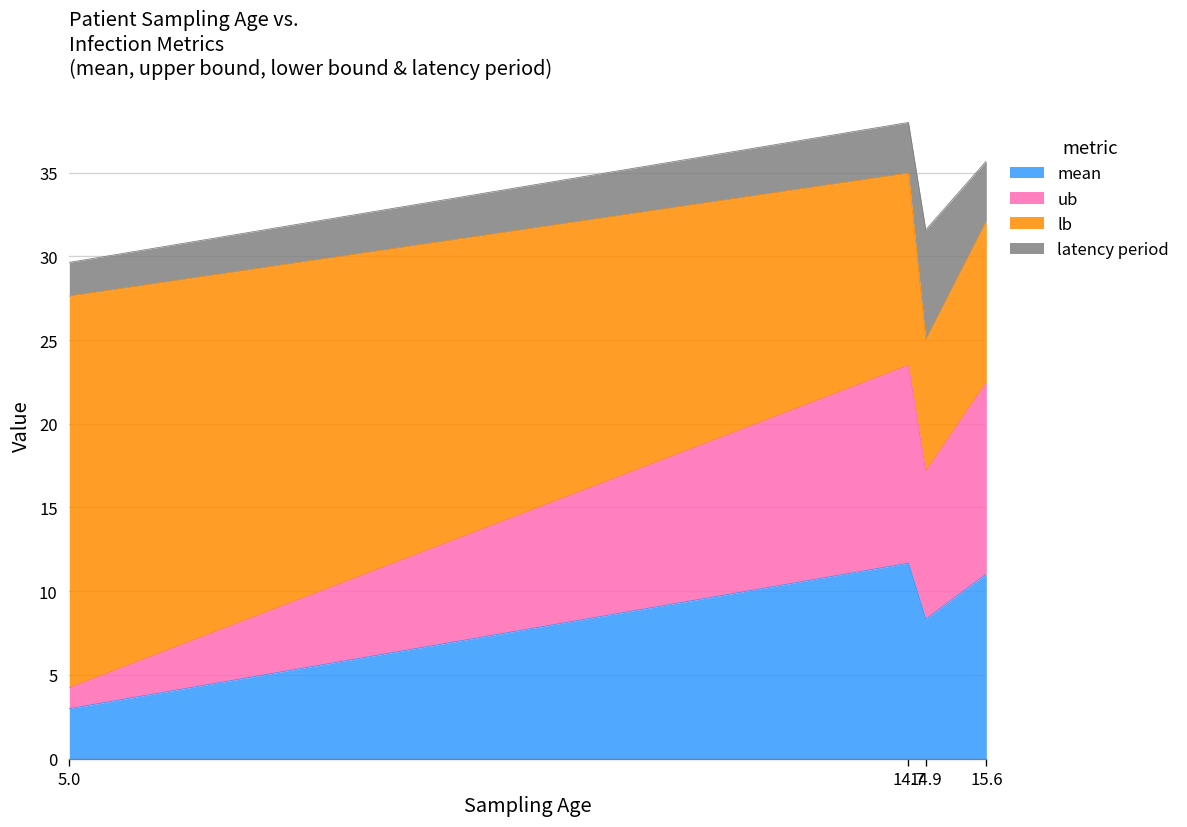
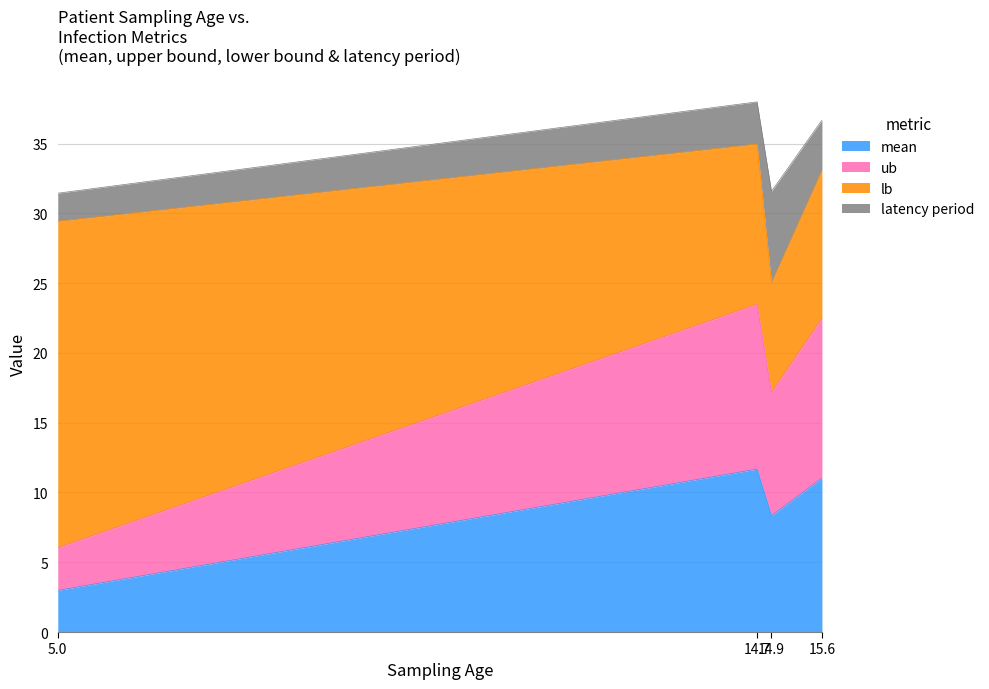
ub, 5.0: 1.2 -> 3.1
lb, 15.6: 9.6 -> 10.6
